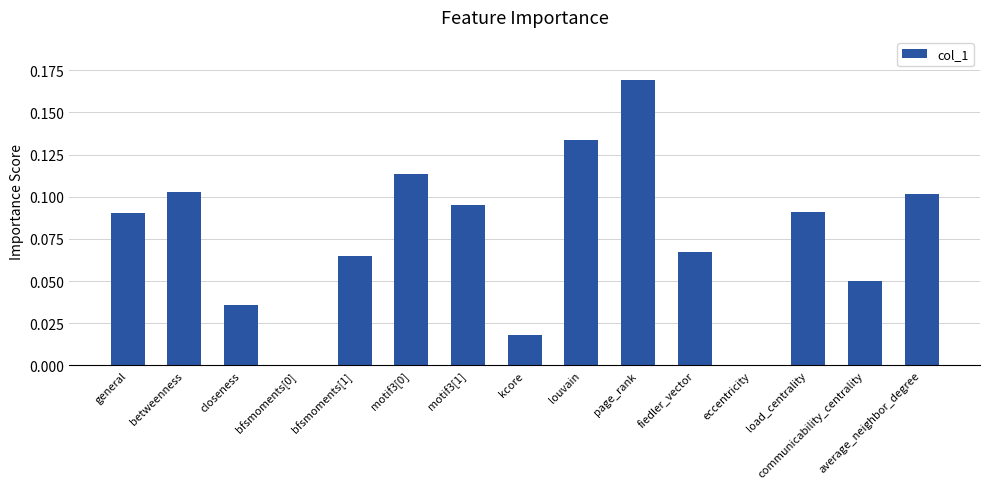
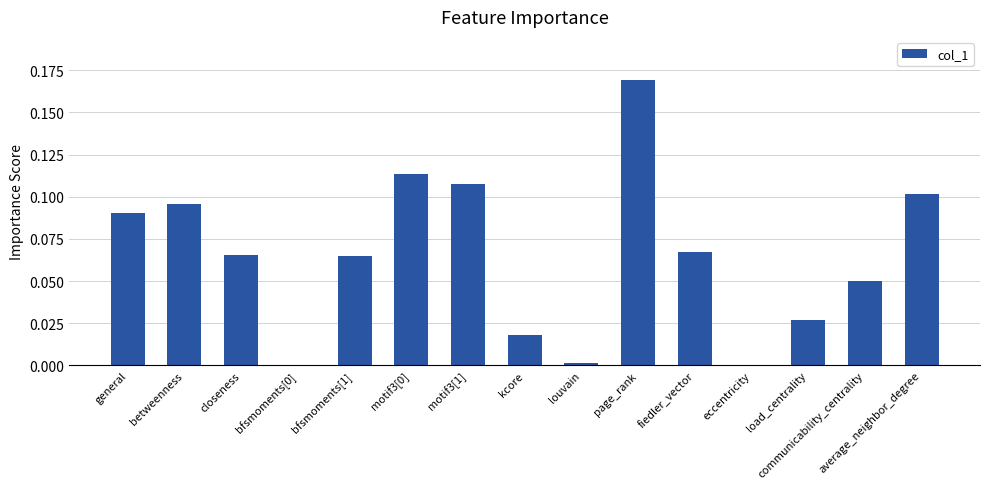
betweenness: 0.103 -> 0.095
closeness: 0.036 -> 0.065
motif3[1]: 0.095 -> 0.107
louvain: 0.134 -> 0.002
load_centrality: 0.091 -> 0.027
